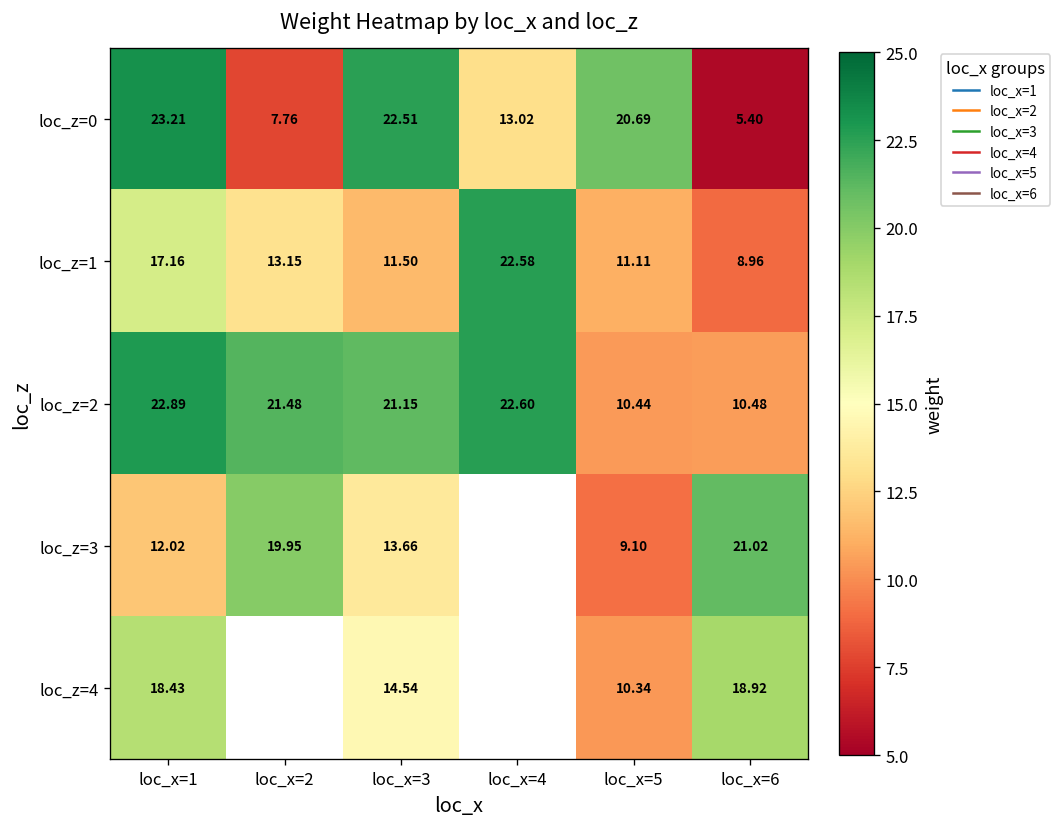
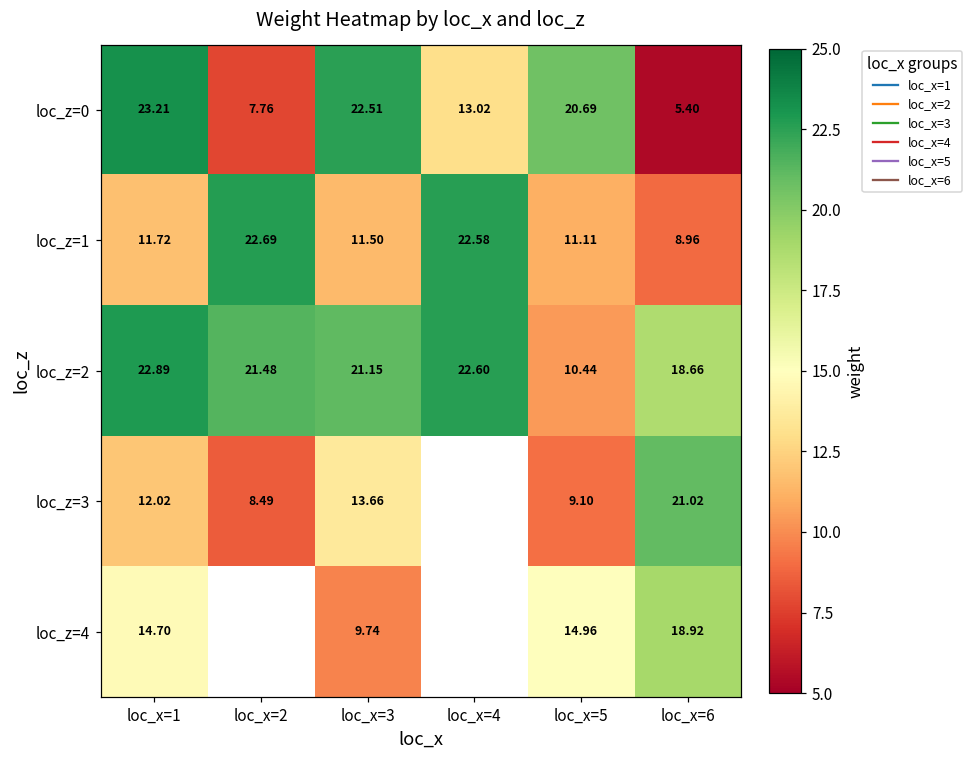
loc_z=1, loc_x=1: 17.16 -> 11.72
loc_z=1, loc_x=2: 13.15 -> 22.69
loc_z=2, loc_x=6: 10.48 -> 18.66
loc_z=3, loc_x=2: 19.95 -> 8.49
loc_z=4, loc_x=1: 18.43 -> 14.70
loc_z=4, loc_x=3: 14.54 -> 9.74
loc_z=4, loc_x=5: 10.34 -> 14.96
